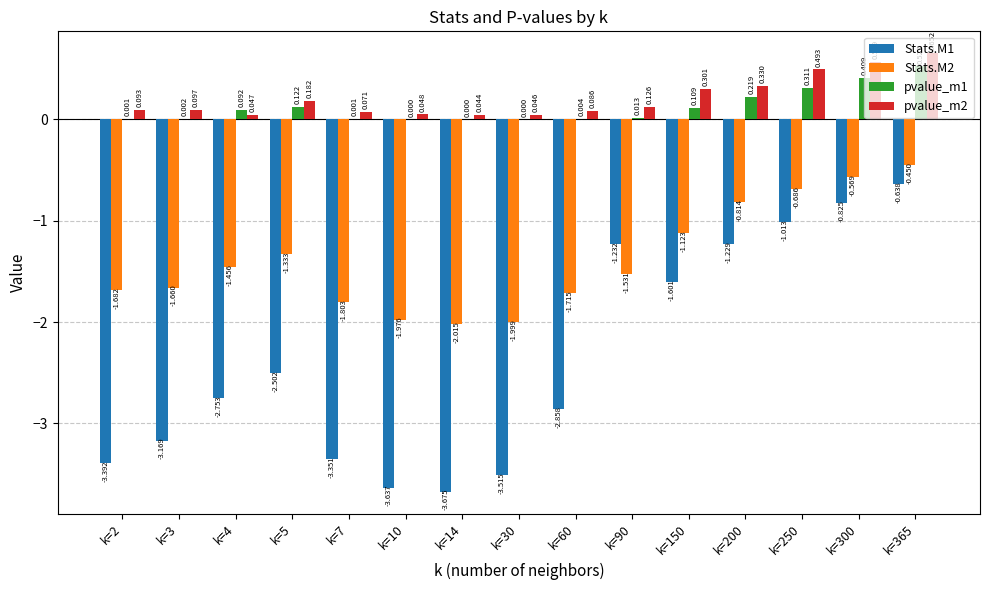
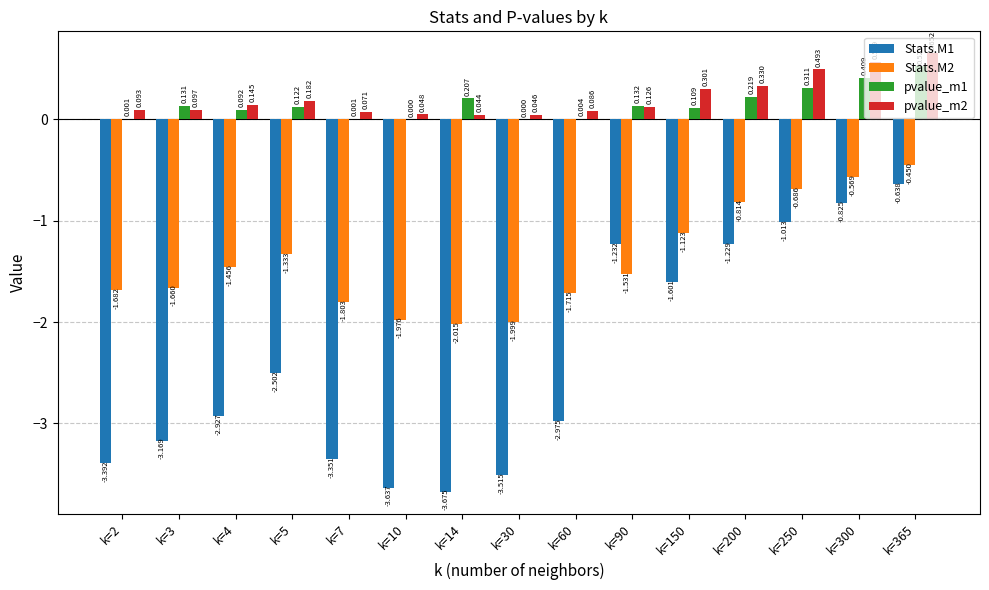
pvalue_m1, k=3: 0.002 -> 0.131
Stats.M1, k=4: -2.753 -> -2.927
pvalue_m2, k=4: 0.047 -> 0.145
pvalue_m1, k=14: 0.000 -> 0.207
Stats.M1, k=60: -2.858 -> -2.975
pvalue_m1, k=90: 0.013 -> 0.132
